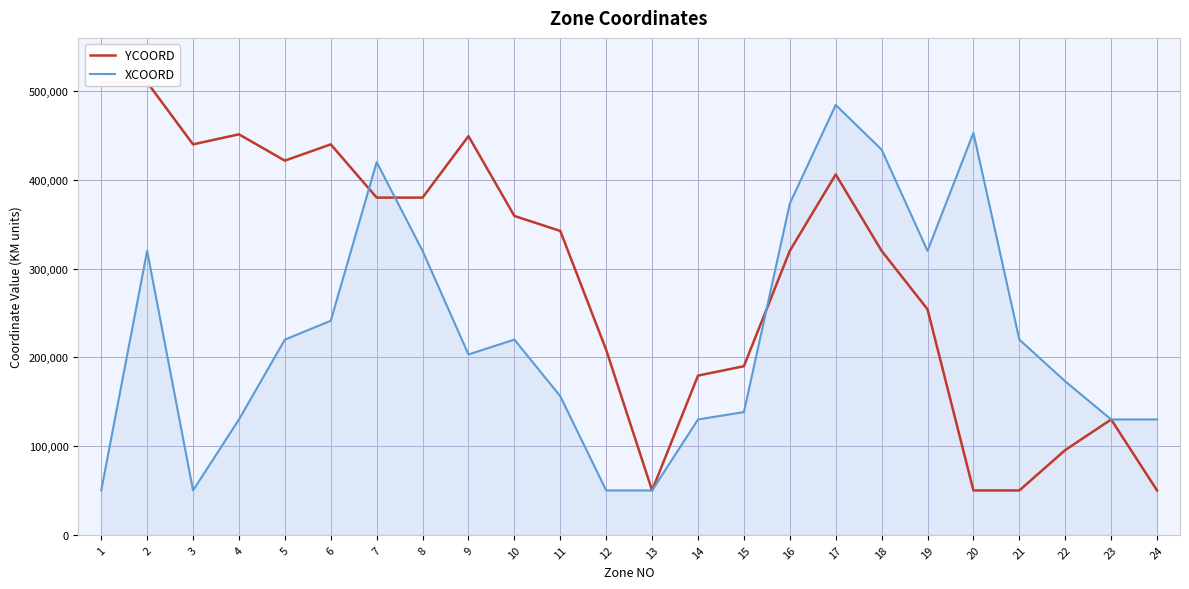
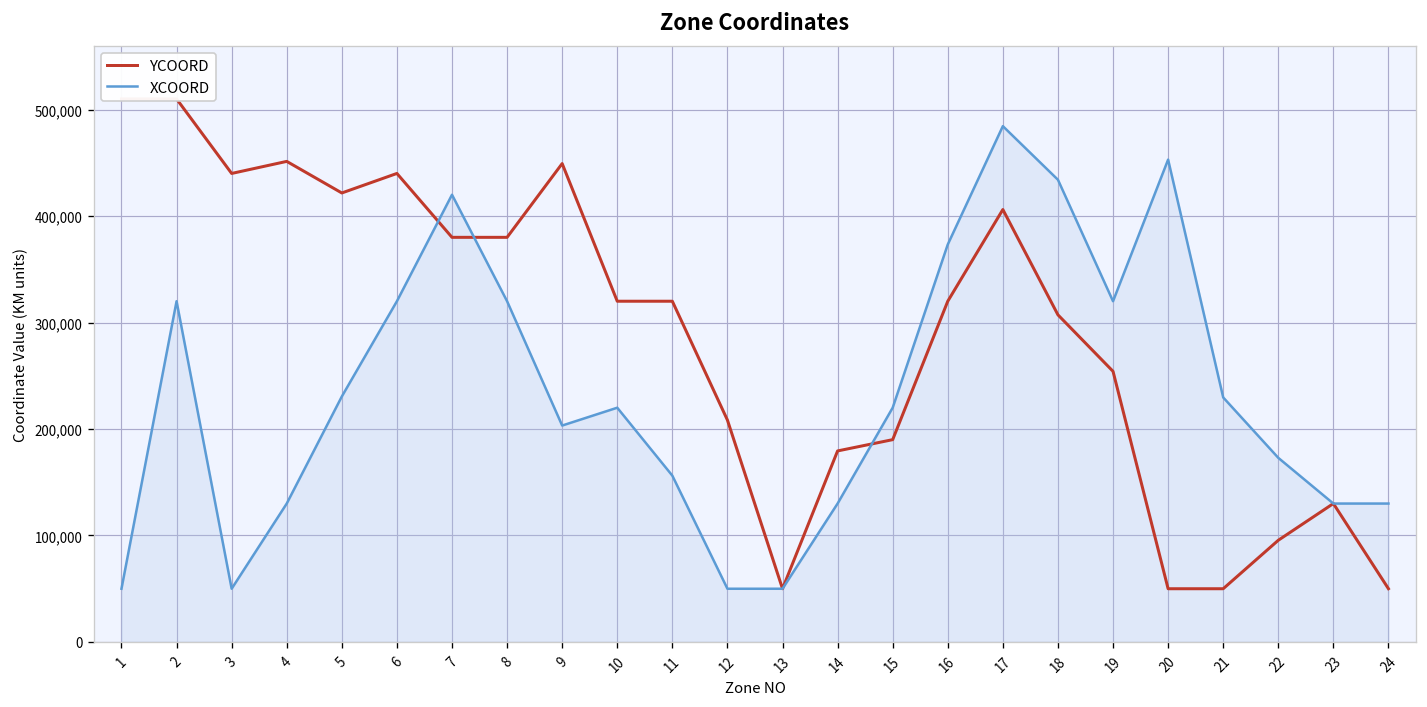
XCOORD, 5: 220,000 -> 230,000
XCOORD, 6: 240,000 -> 320,000
YCOORD, 10: 360,000 -> 320,000
YCOORD, 11: 340,000 -> 320,000
XCOORD, 15: 140,000 -> 220,000
YCOORD, 18: 320,000 -> 310,000
XCOORD, 21: 220,000 -> 230,000
